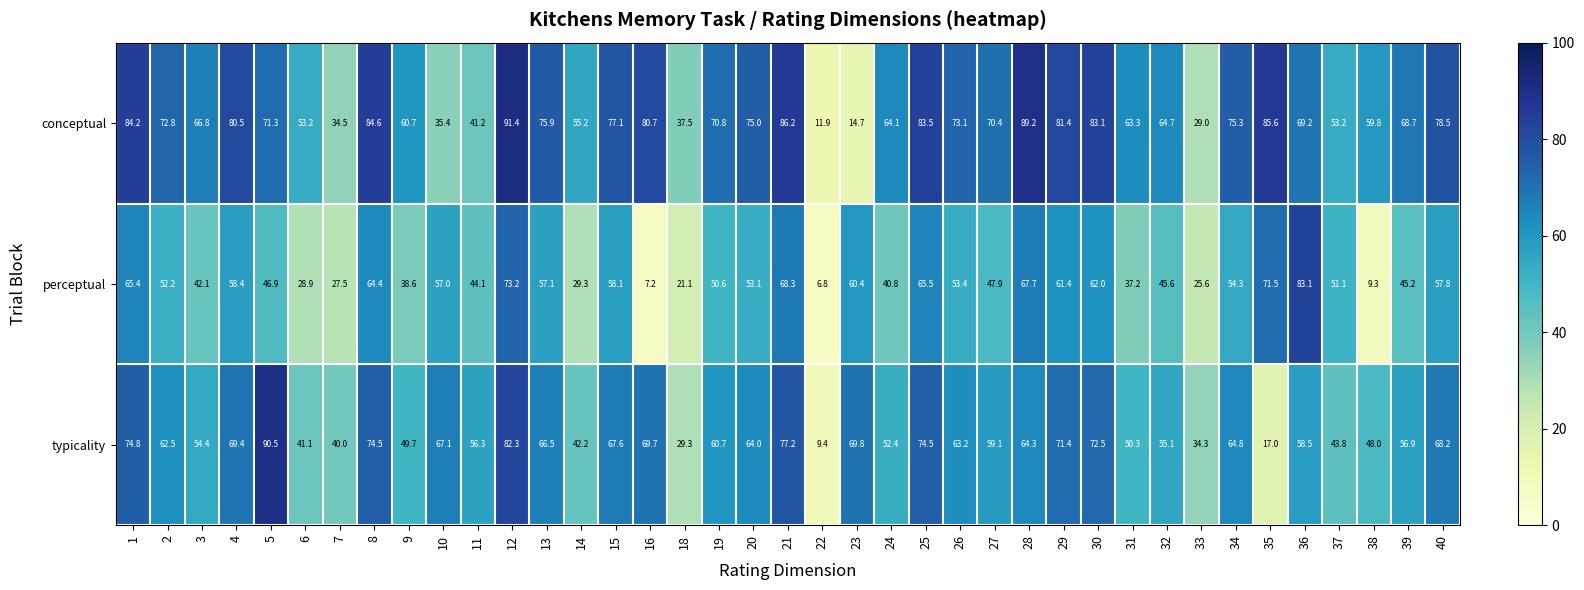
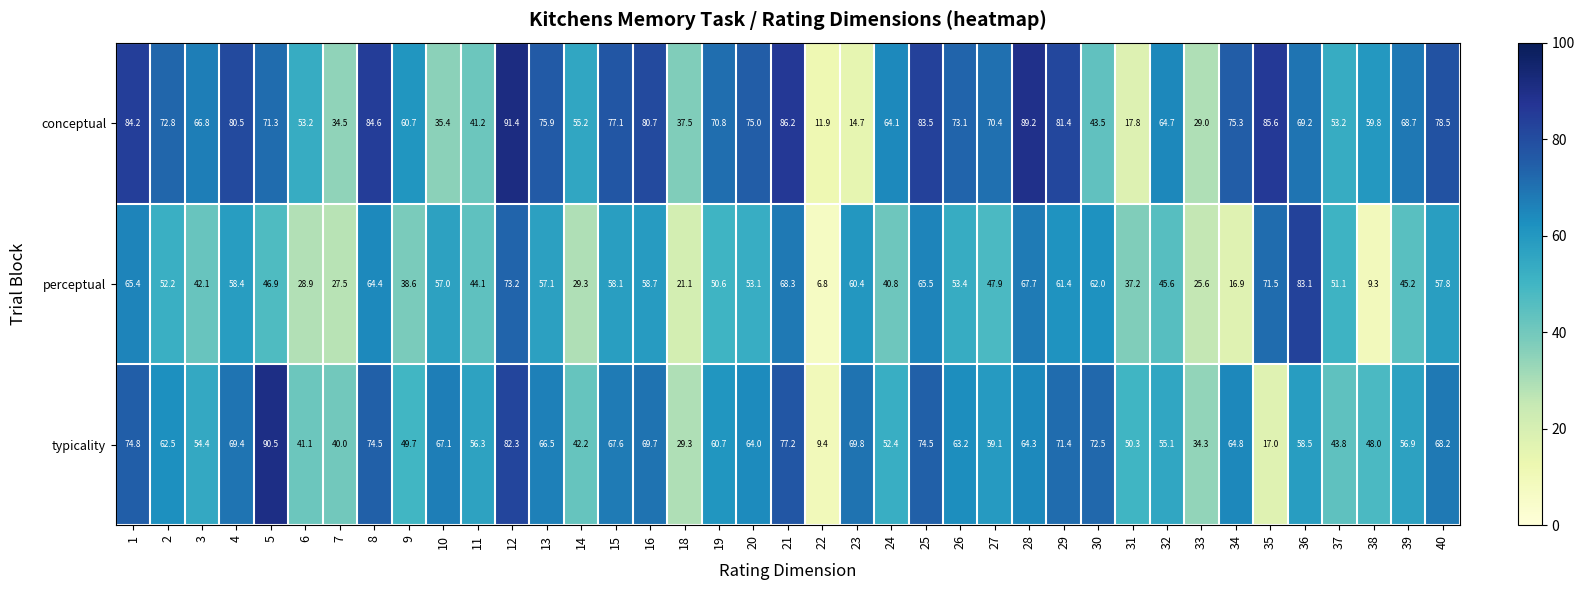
conceptual, 30: 83.1 -> 43.5
conceptual, 31: 63.3 -> 17.8
perceptual, 16: 7.2 -> 58.7
perceptual, 34: 54.3 -> 16.9
